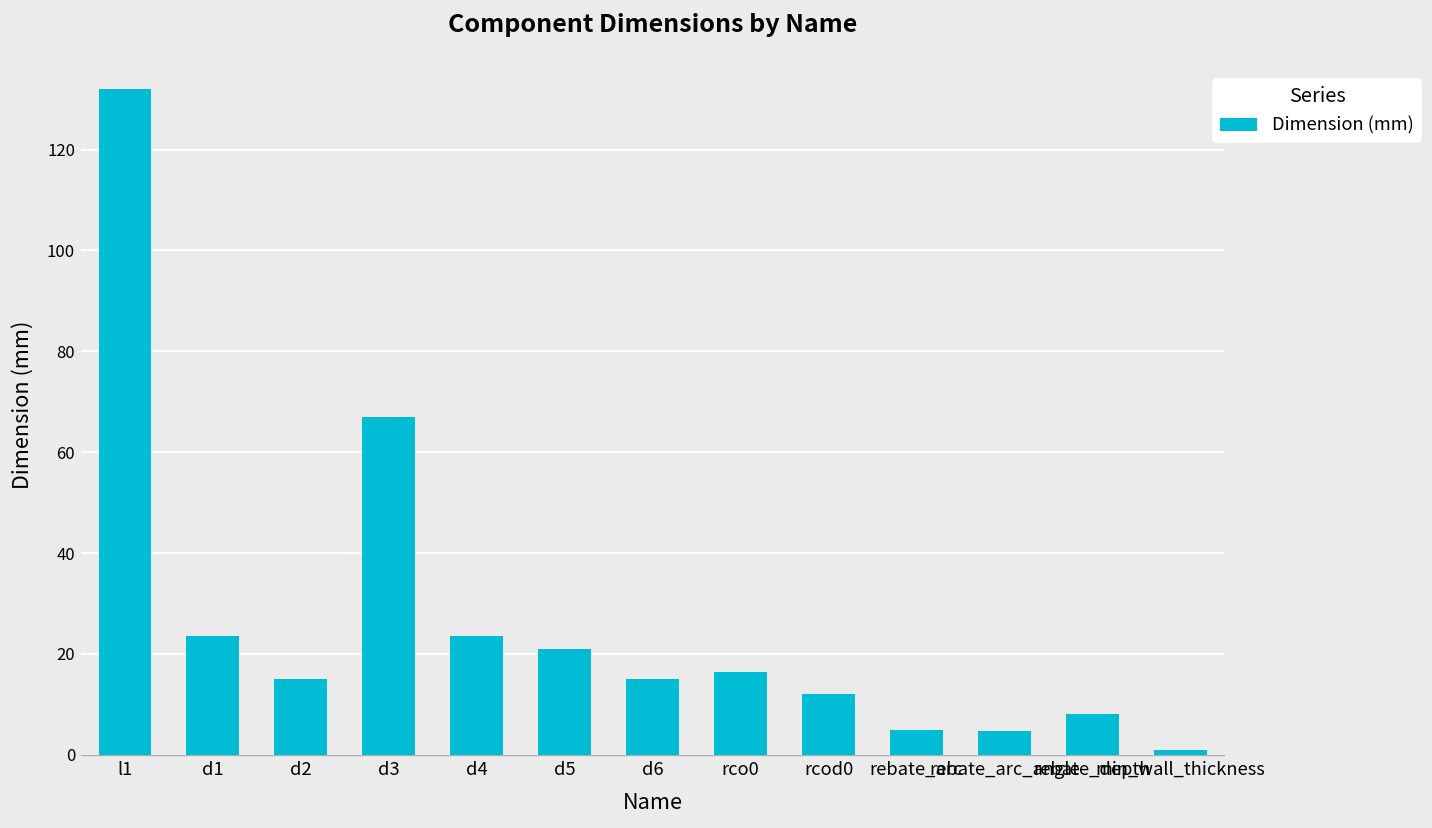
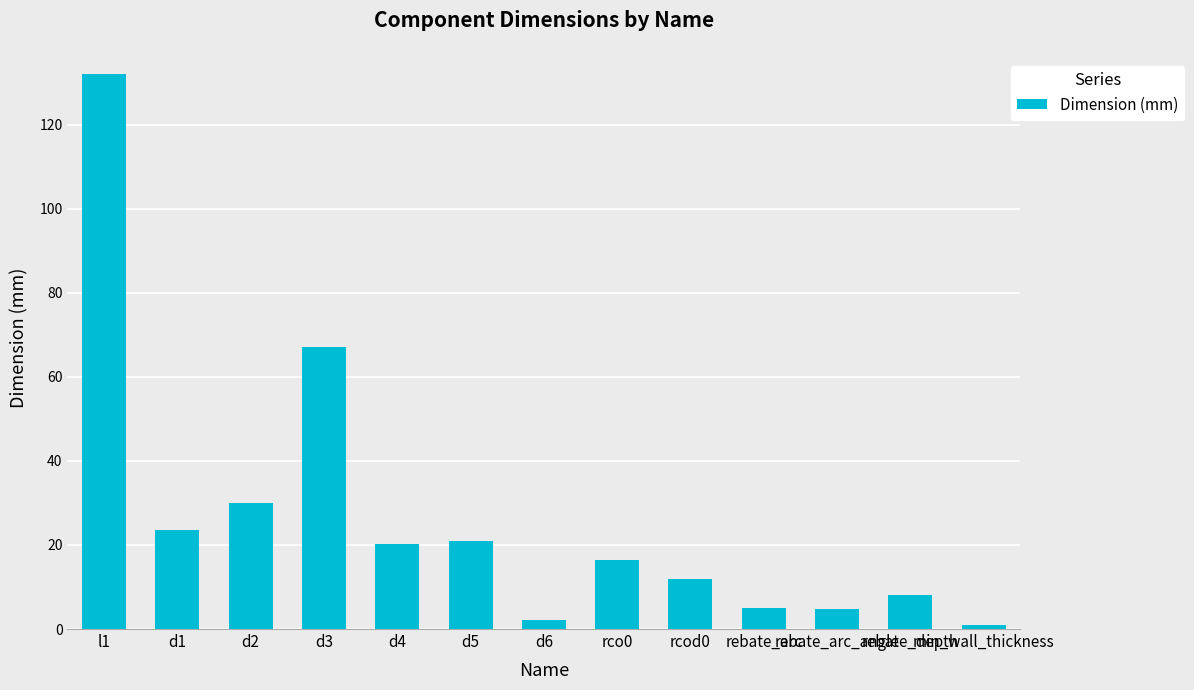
d2: 15 -> 30
d4: 24 -> 20
d6: 15 -> 2
